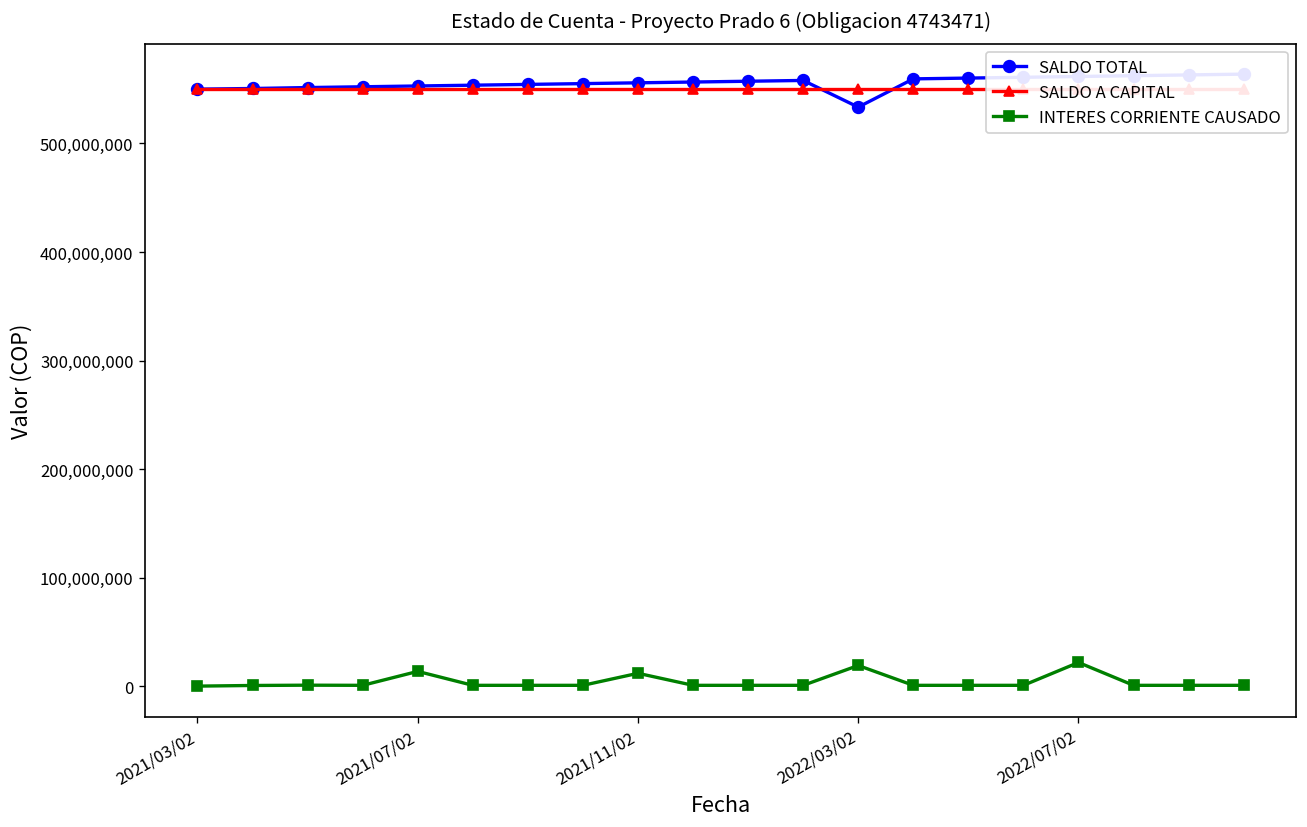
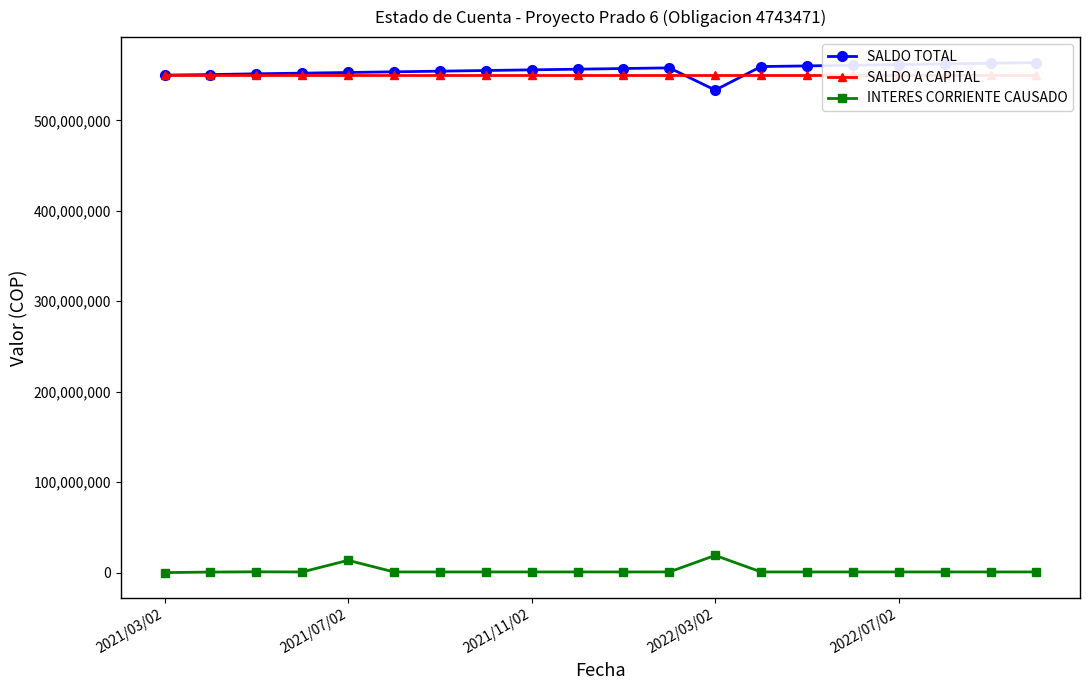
INTERES CORRIENTE CAUSADO, 2021/11/02: 10,000,000 -> 0
INTERES CORRIENTE CAUSADO, 2022/07/02: 20,000,000 -> 0
